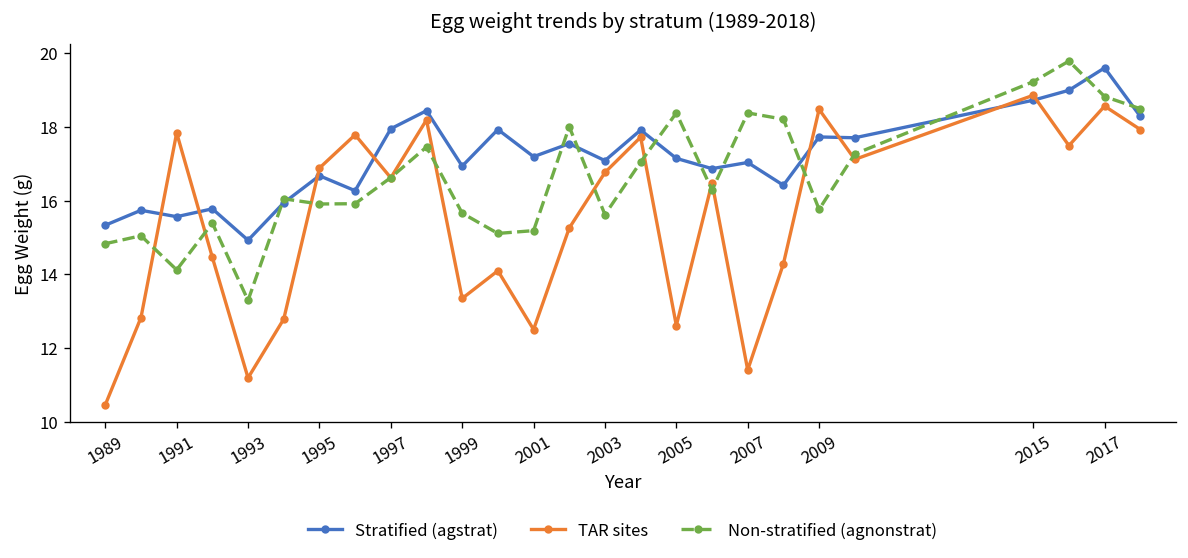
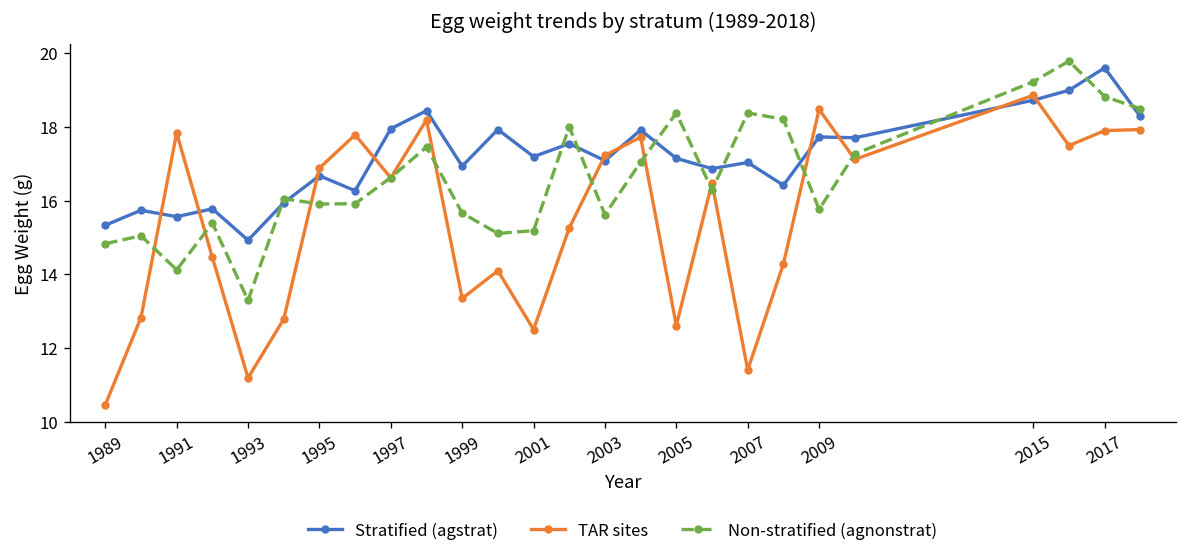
TAR sites, 2003: 16.8 -> 17.2
TAR sites, 2017: 18.6 -> 17.9
